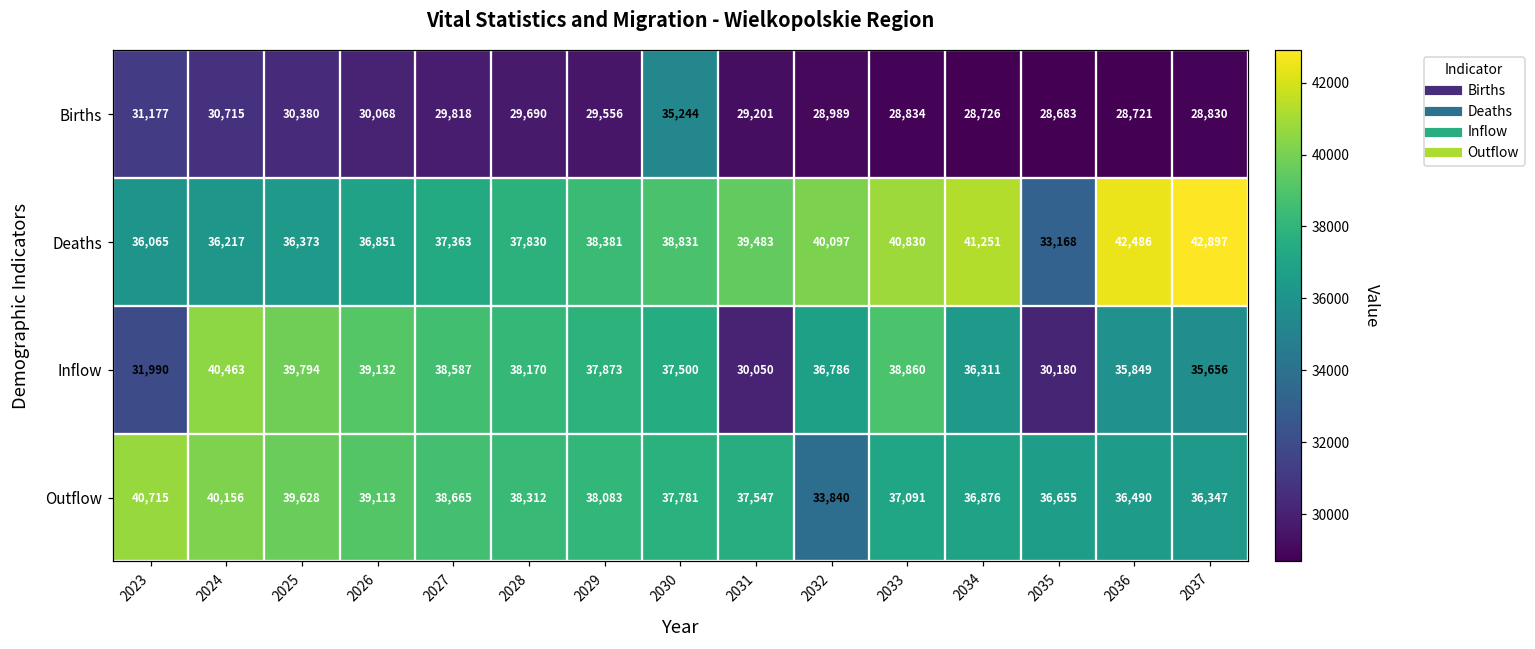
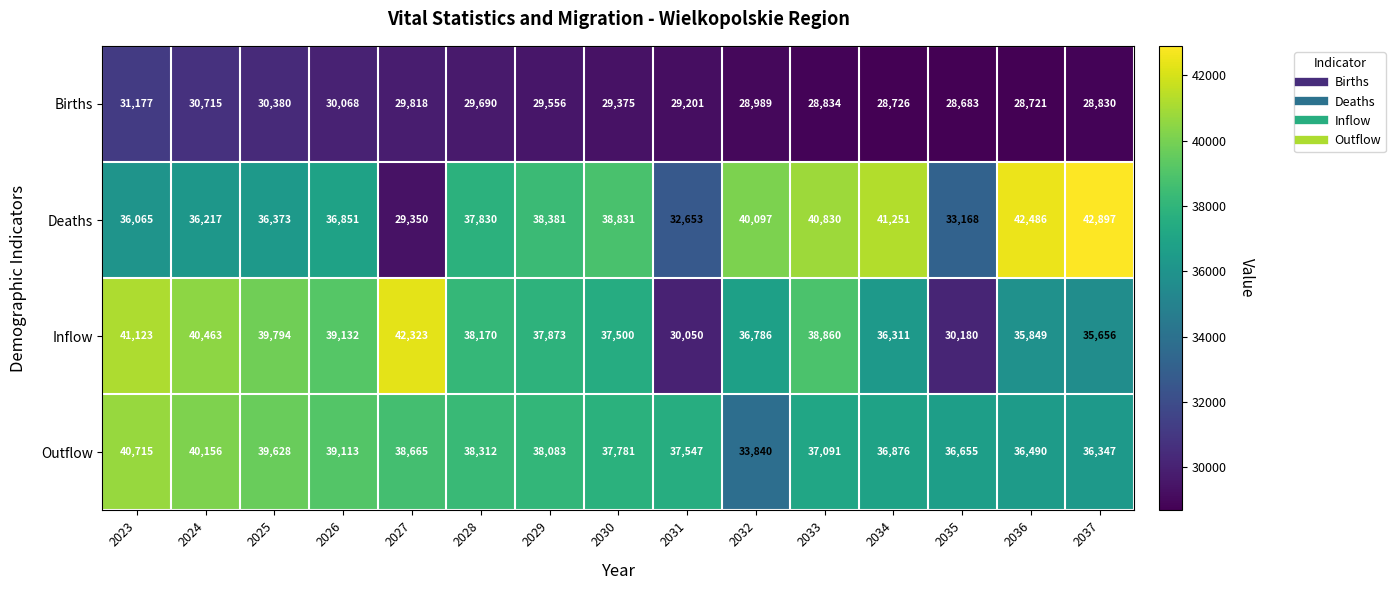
Births, 2030: 35,244 -> 29,375
Deaths, 2027: 37,363 -> 29,350
Deaths, 2031: 39,483 -> 32,653
Inflow, 2023: 31,990 -> 41,123
Inflow, 2027: 38,587 -> 42,323
